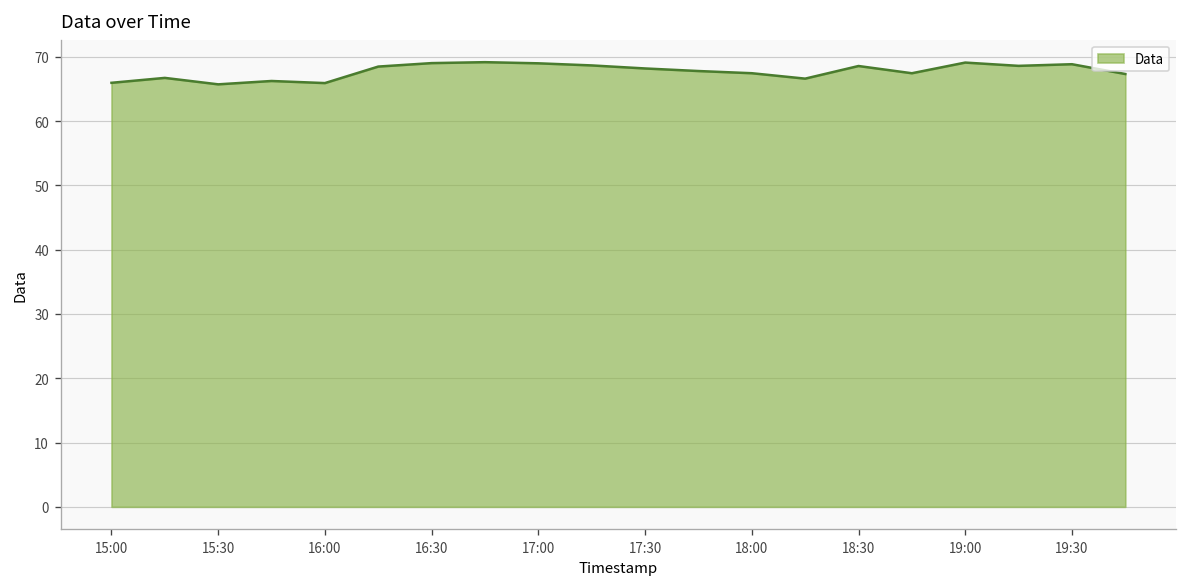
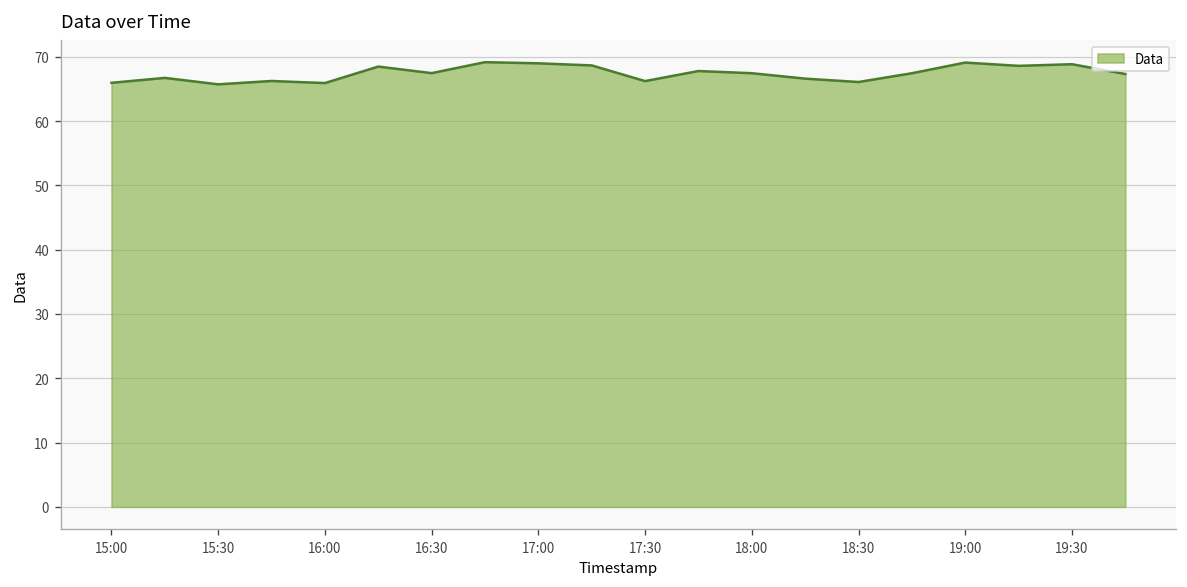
16:30: 69 -> 67
17:30: 68 -> 66
18:30: 69 -> 66
